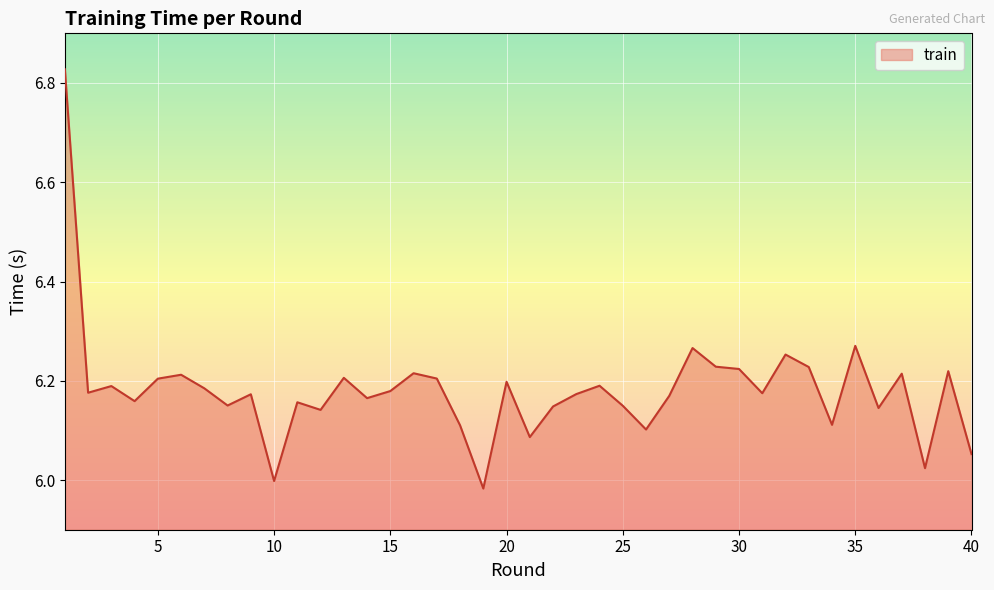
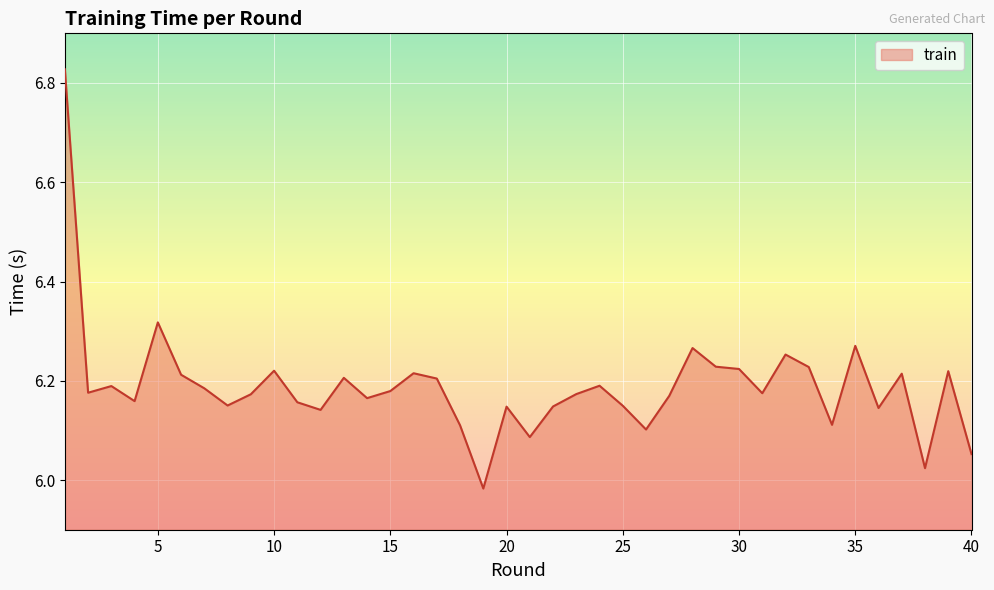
5: 6.20 -> 6.32
10: 6.00 -> 6.22
20: 6.20 -> 6.15
